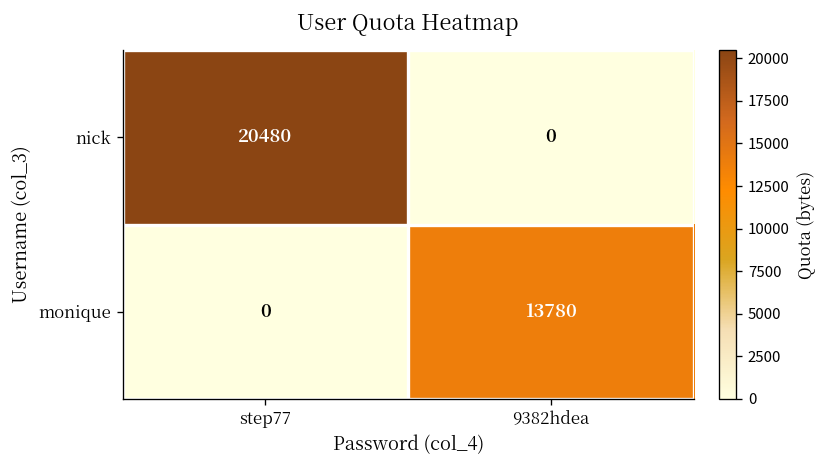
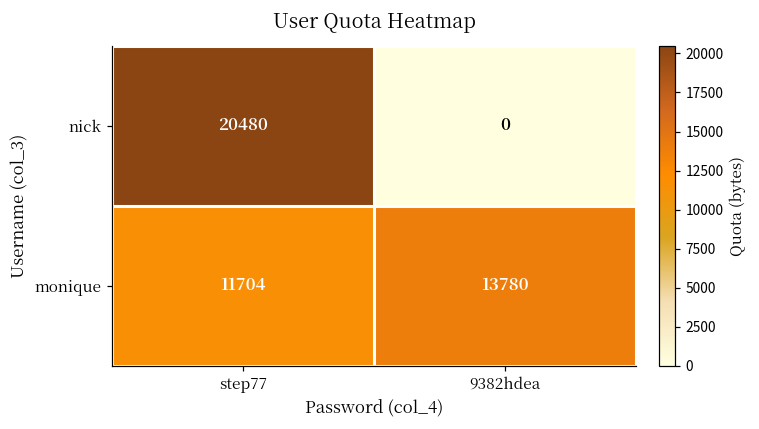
monique, step77: 0 -> 11704
